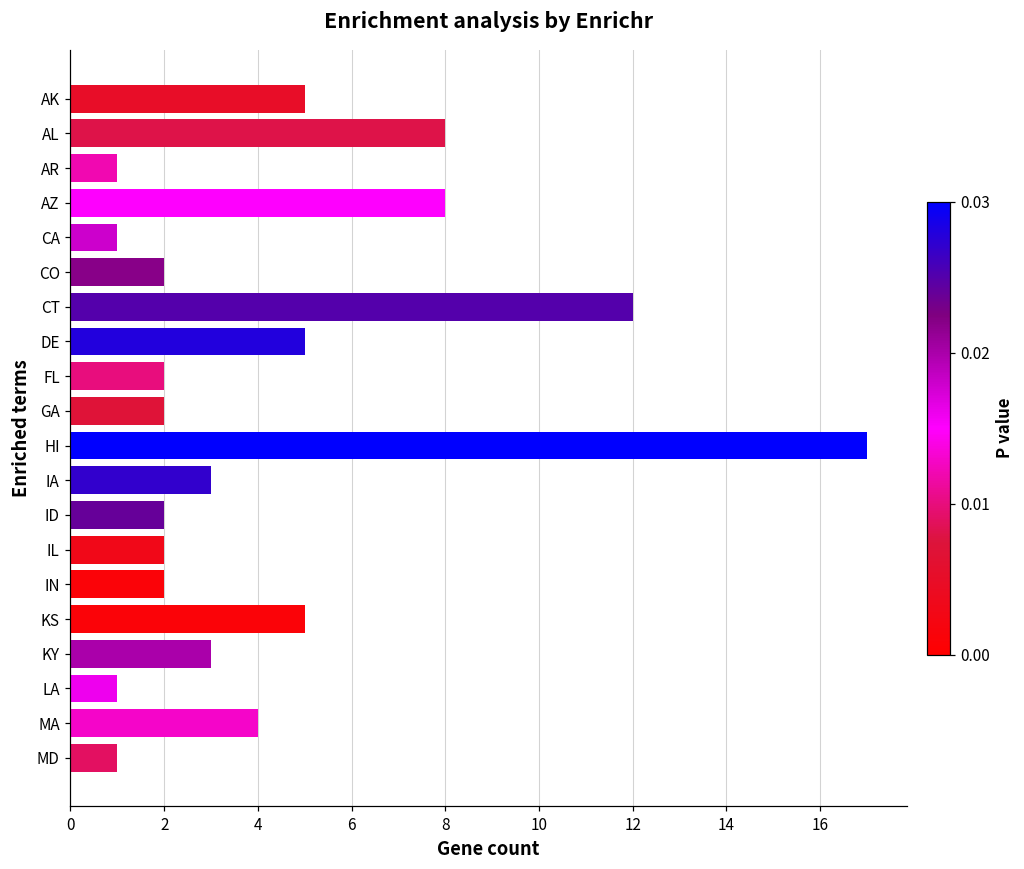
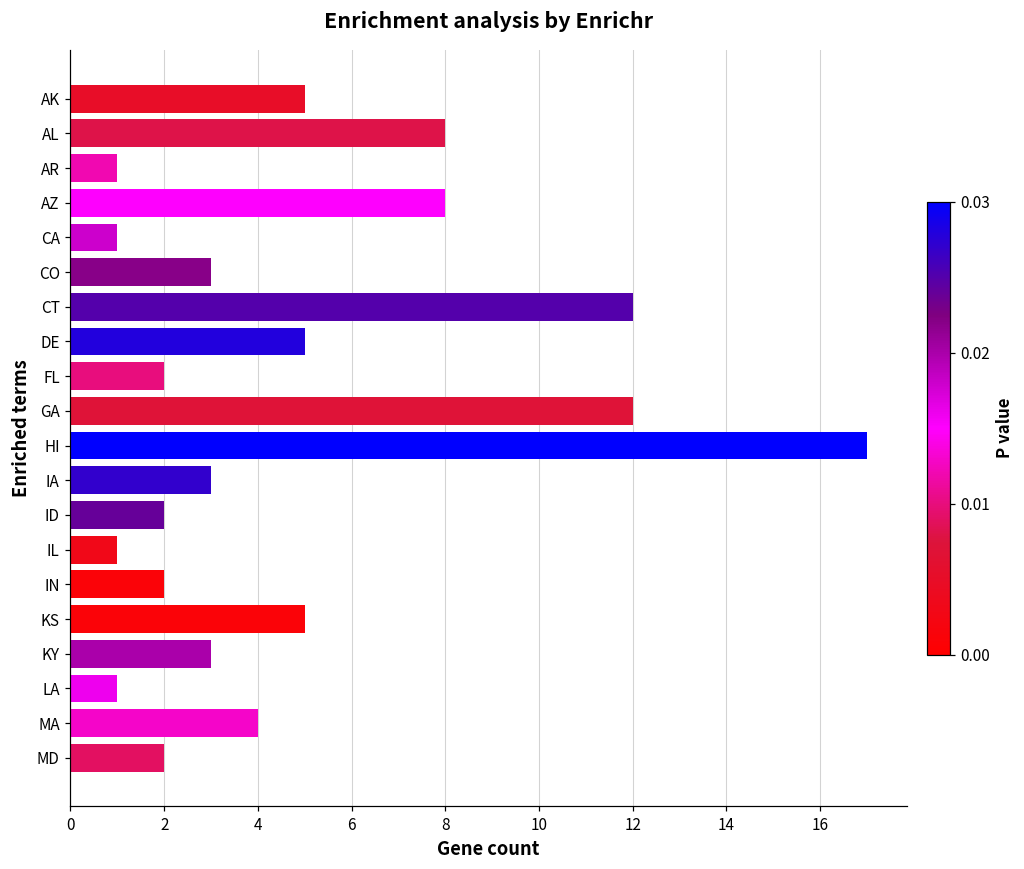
CO: 2 -> 3
GA: 2 -> 12
IL: 2 -> 1
MD: 1 -> 2
